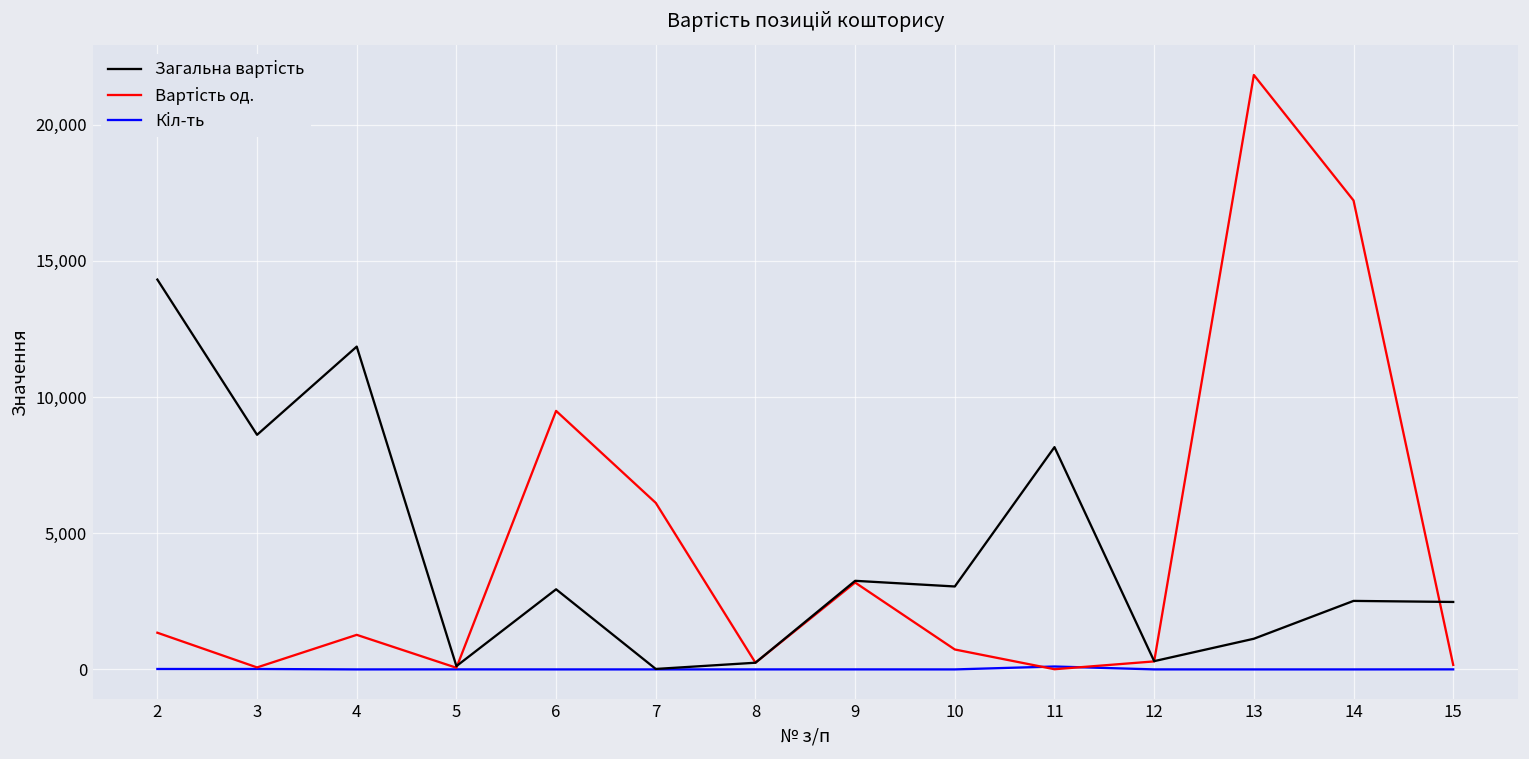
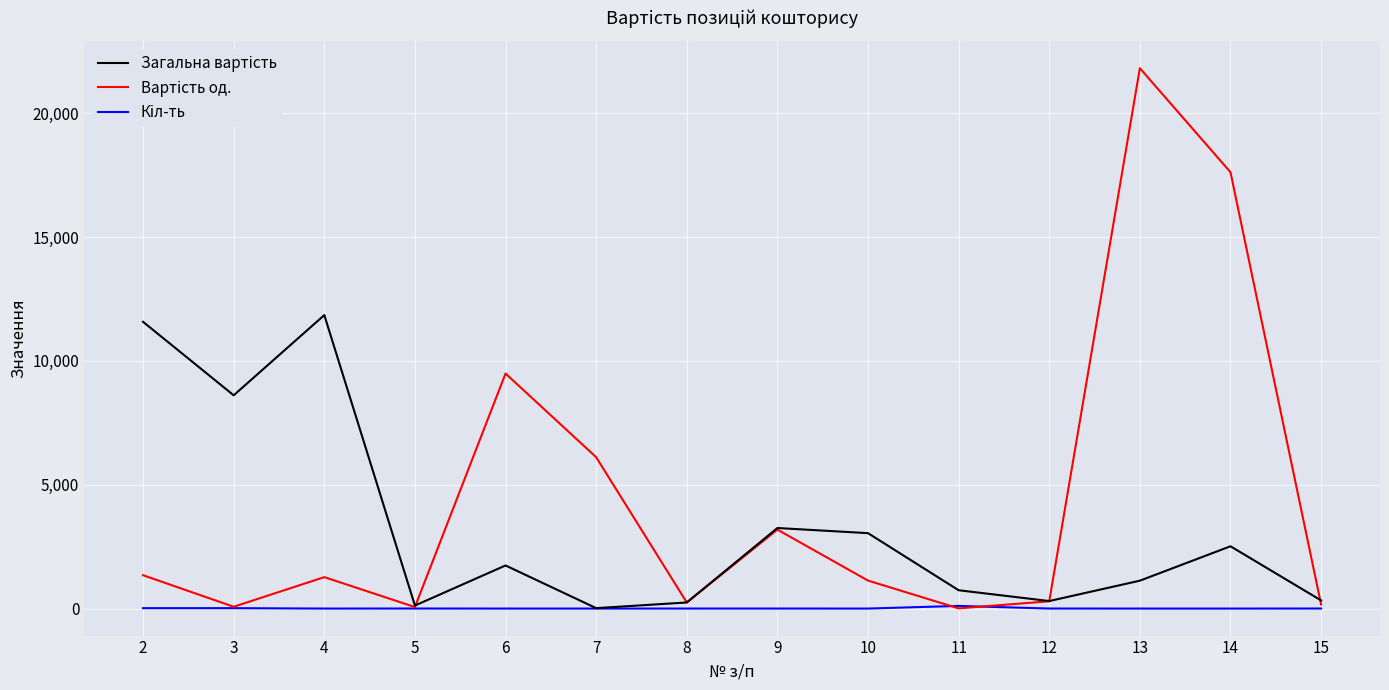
Загальна вартість, 2: 14,300 -> 11,600
Загальна вартість, 6: 2,900 -> 1,700
Вартість од., 10: 700 -> 1,100
Загальна вартість, 11: 8,200 -> 700
Вартість од., 14: 17,200 -> 17,600
Загальна вартість, 15: 2,500 -> 300
